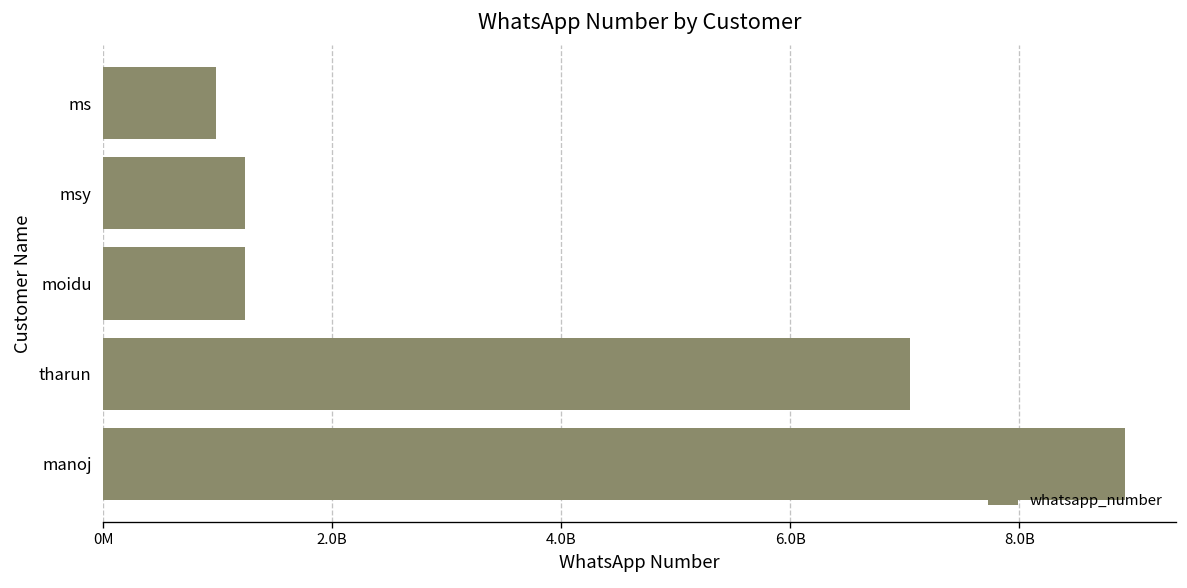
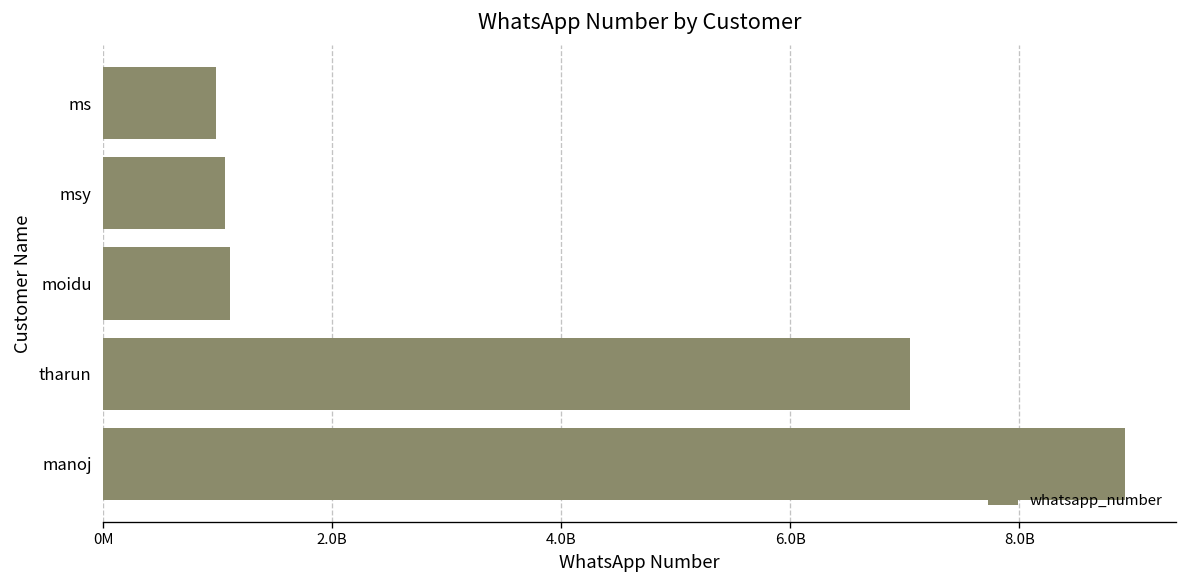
msy: 1200000000 -> 1100000000
moidu: 1200000000 -> 1100000000
